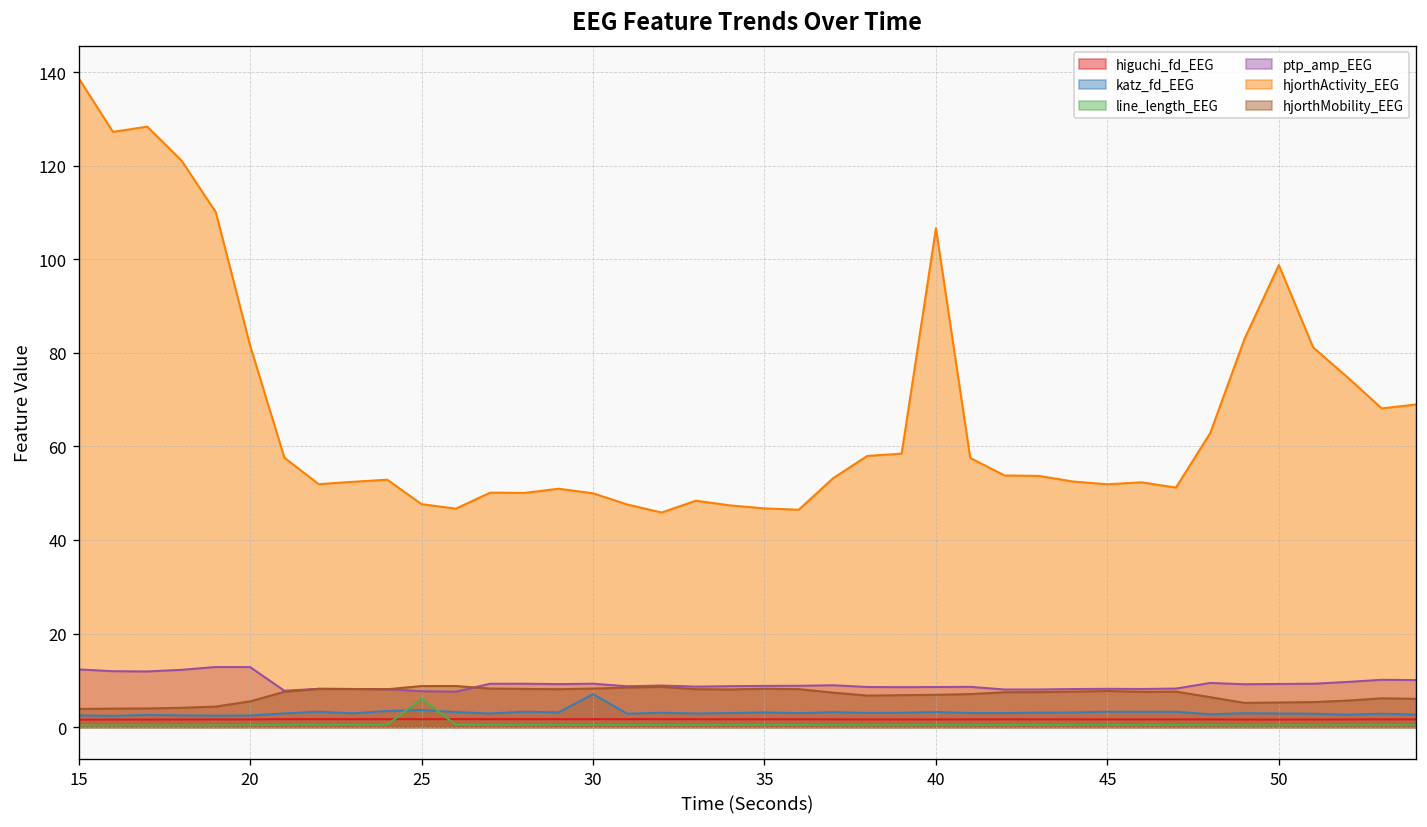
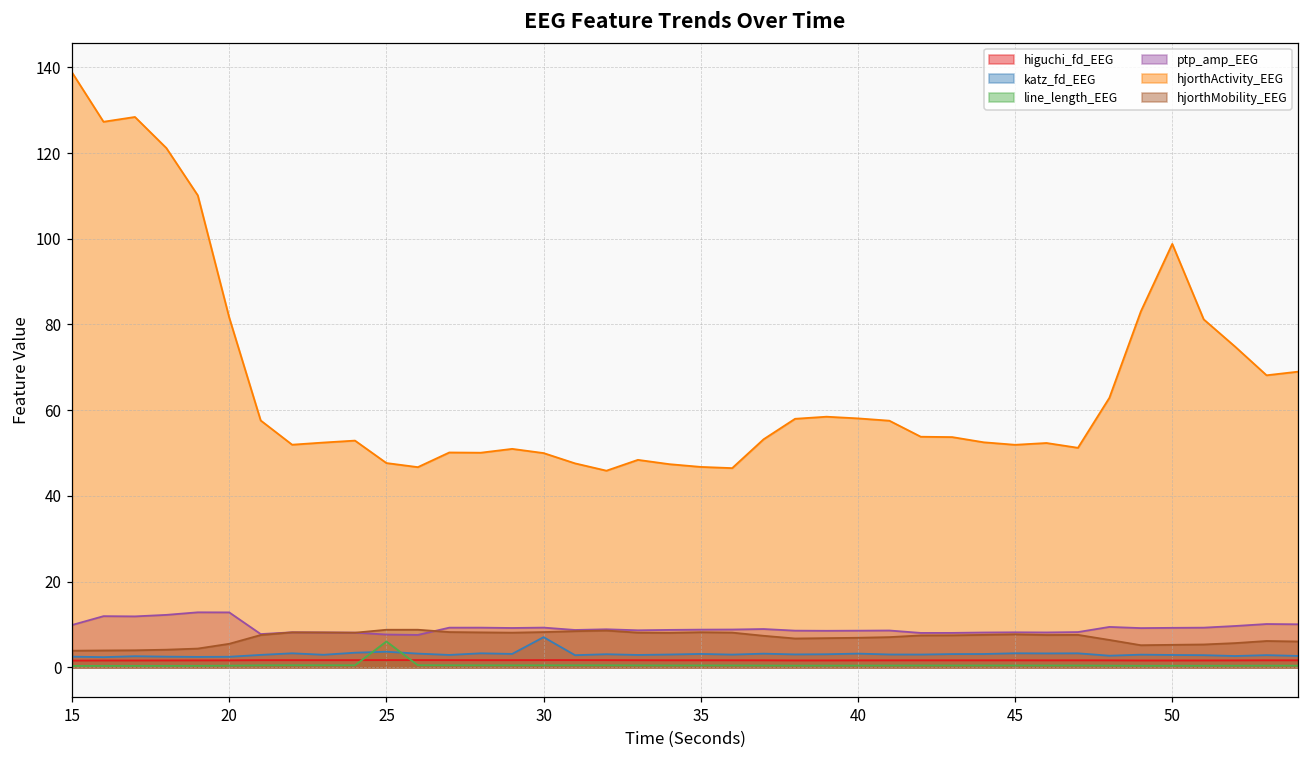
ptp_amp_EEG, 15: 12 -> 10
hjorthActivity_EEG, 40: 107 -> 58
